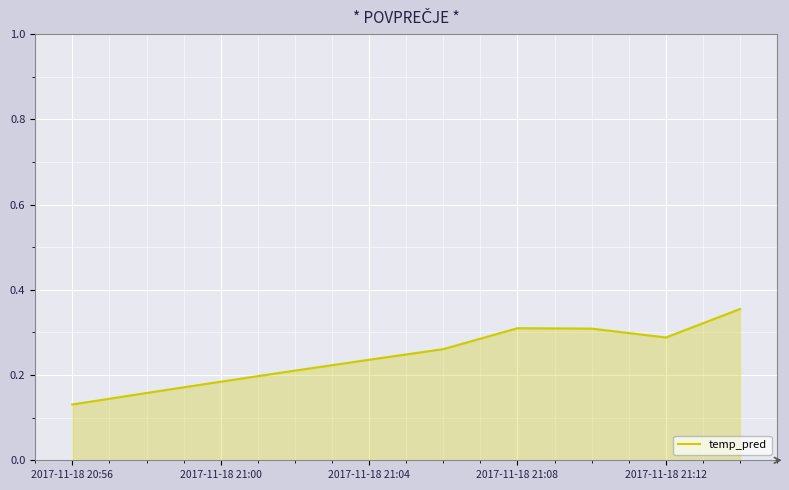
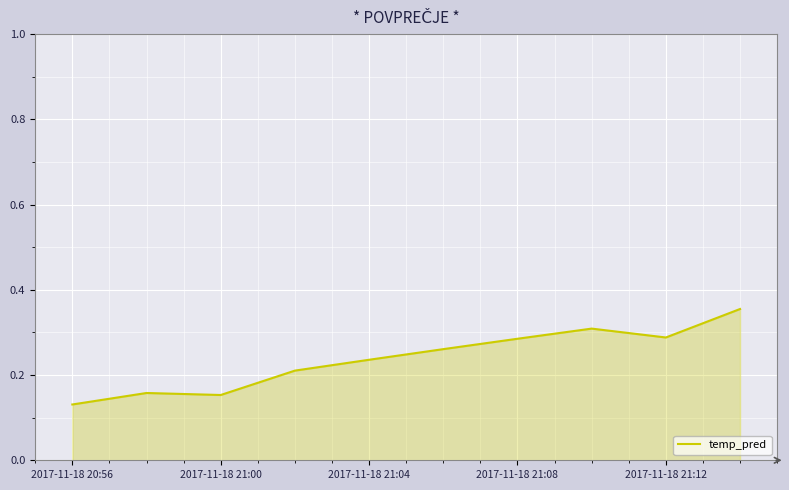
2017-11-18 21:00: 0.18 -> 0.15
2017-11-18 21:08: 0.31 -> 0.29
